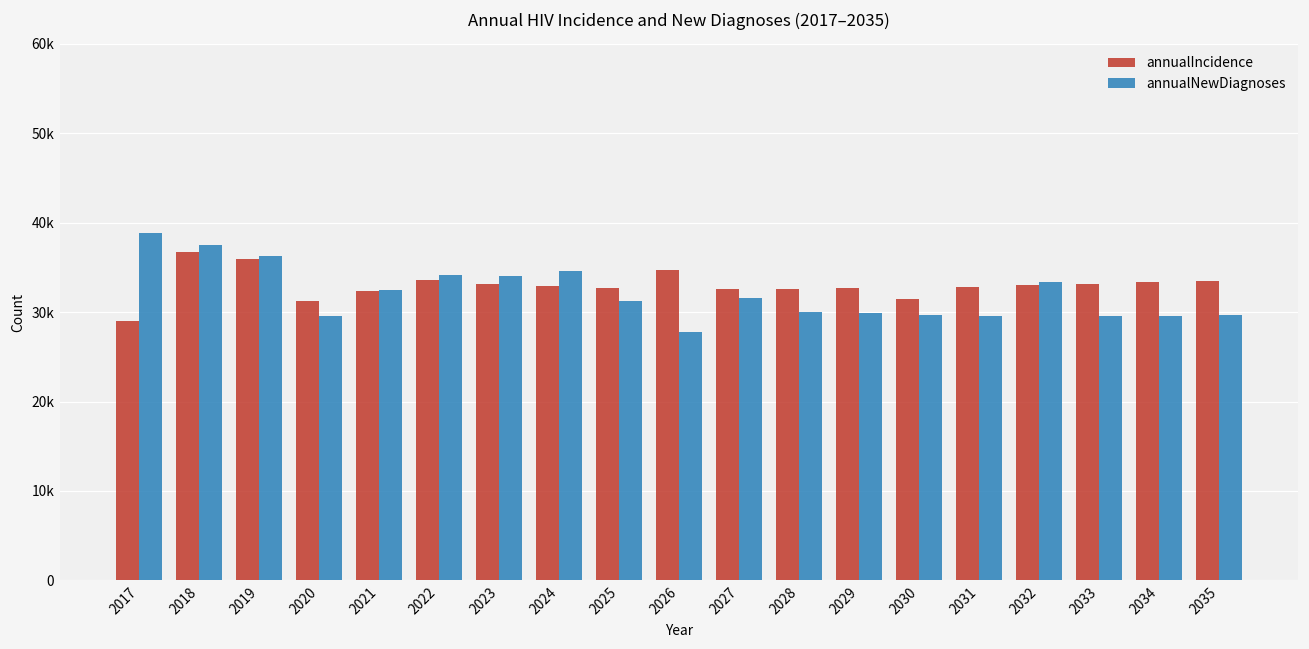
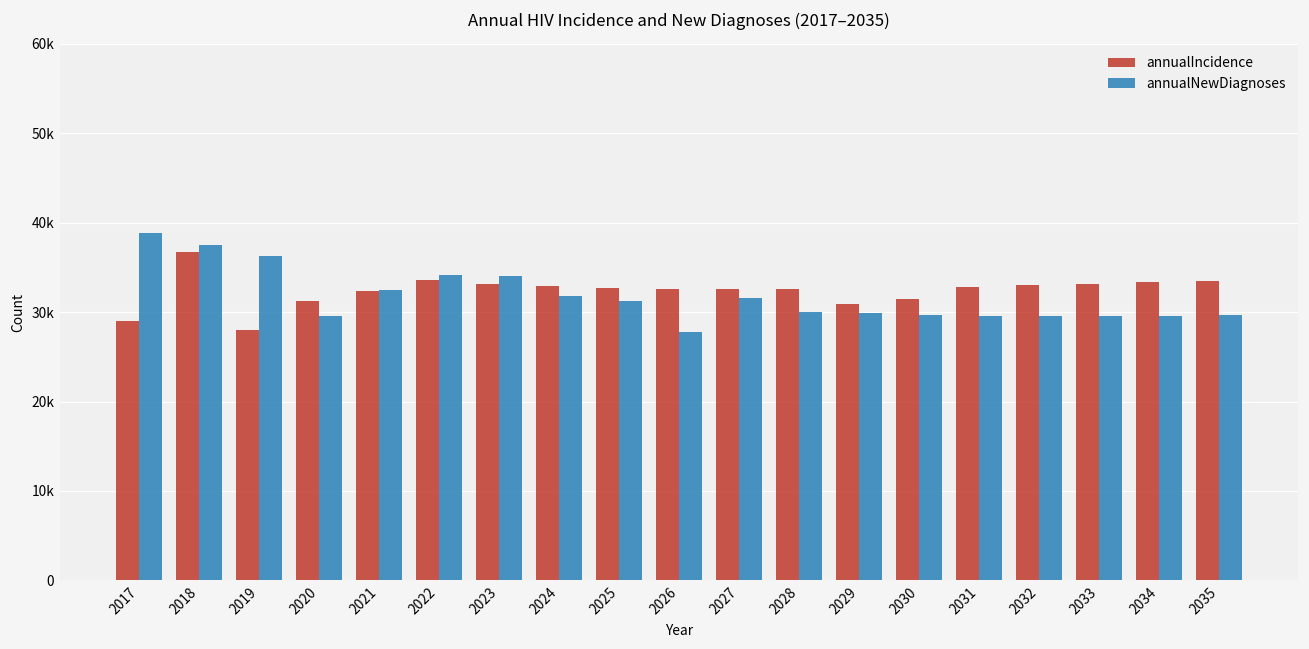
annualIncidence, 2019: 36000 -> 28000
annualNewDiagnoses, 2024: 35000 -> 32000
annualIncidence, 2026: 35000 -> 33000
annualIncidence, 2029: 33000 -> 31000
annualNewDiagnoses, 2032: 33000 -> 30000
